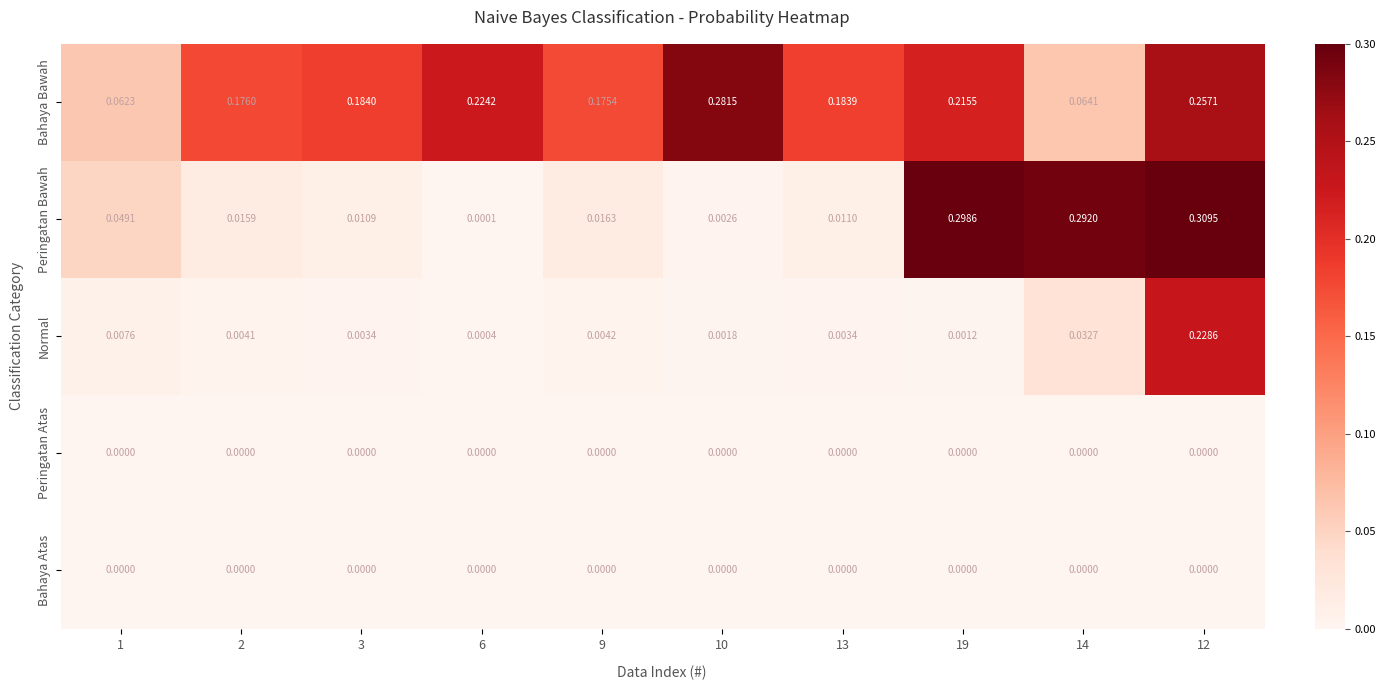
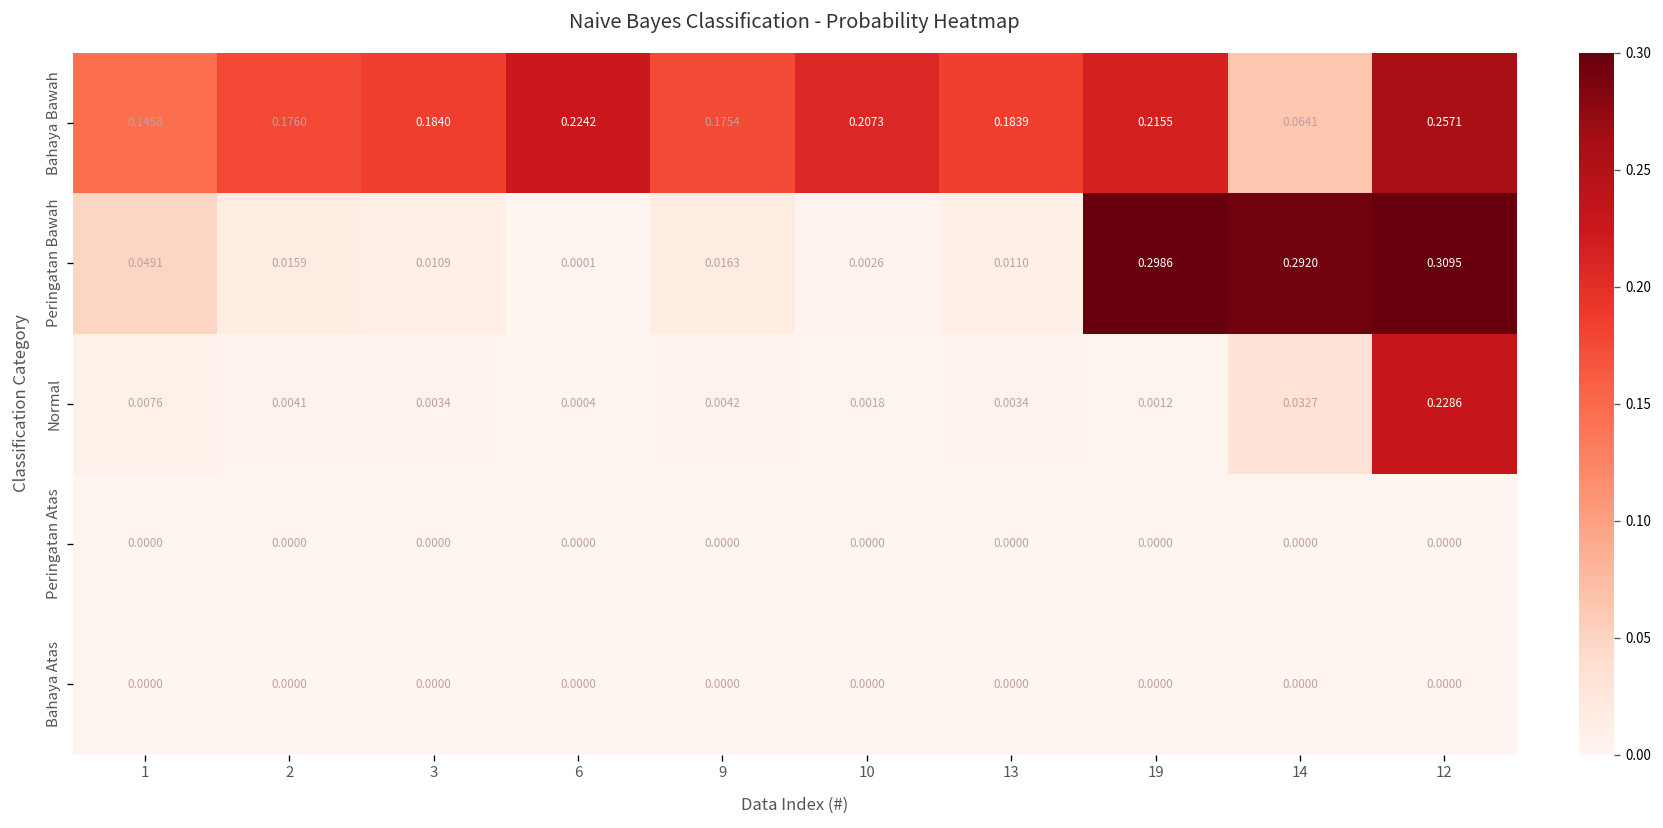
Bahaya Bawah, 1: 0.0623 -> 0.1458
Bahaya Bawah, 10: 0.2815 -> 0.2073
